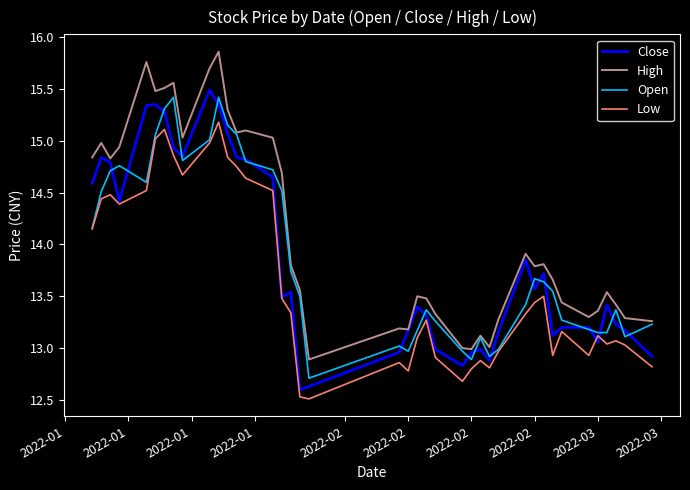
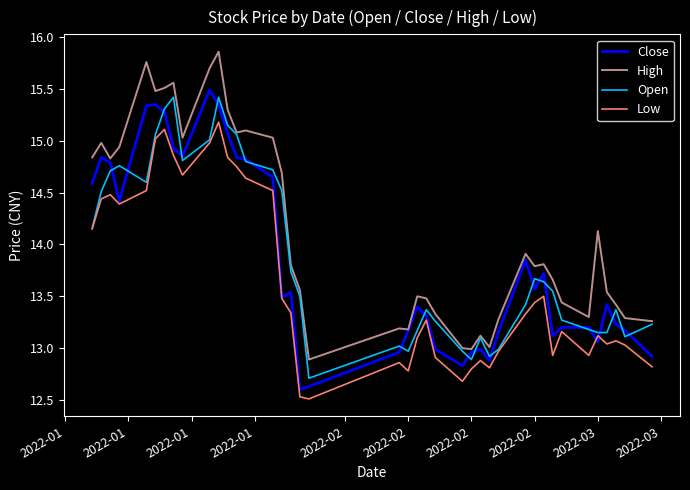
High, 2022-03: 13.36 -> 14.13
